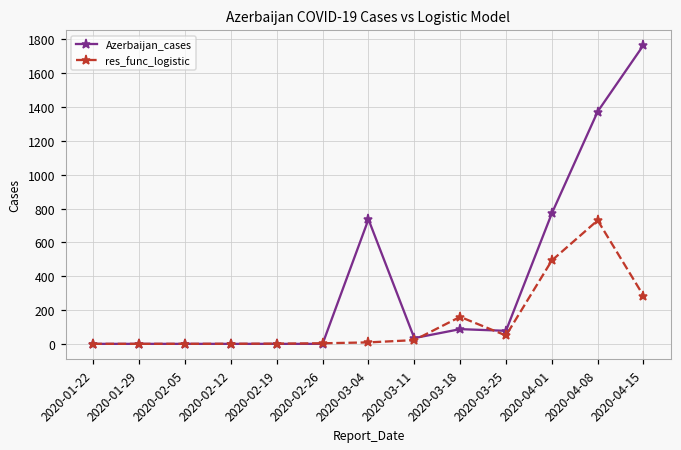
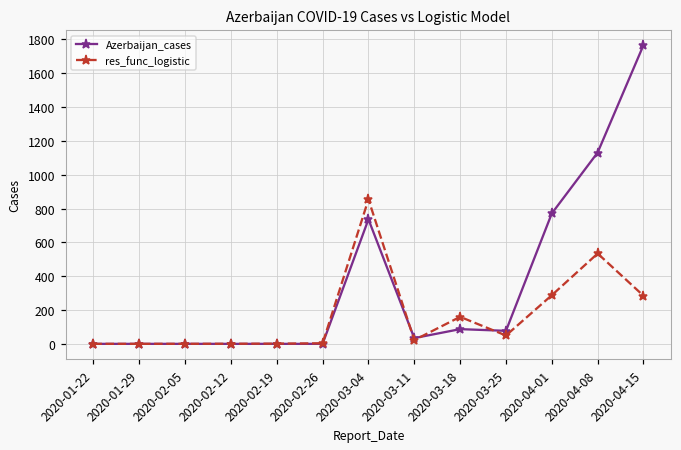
res_func_logistic, 2020-03-04: 10 -> 850
res_func_logistic, 2020-04-01: 490 -> 290
Azerbaijan_cases, 2020-04-08: 1370 -> 1130
res_func_logistic, 2020-04-08: 730 -> 530
